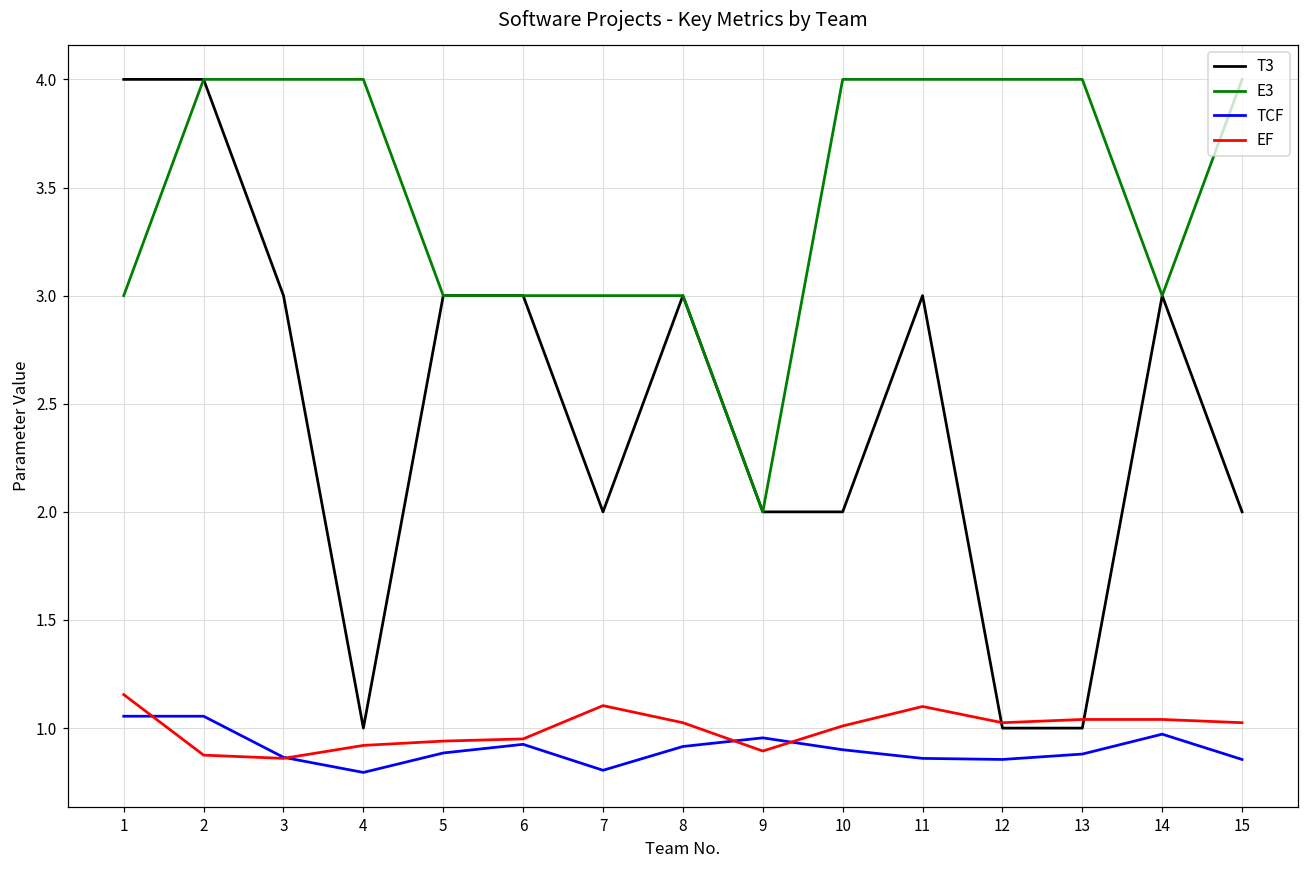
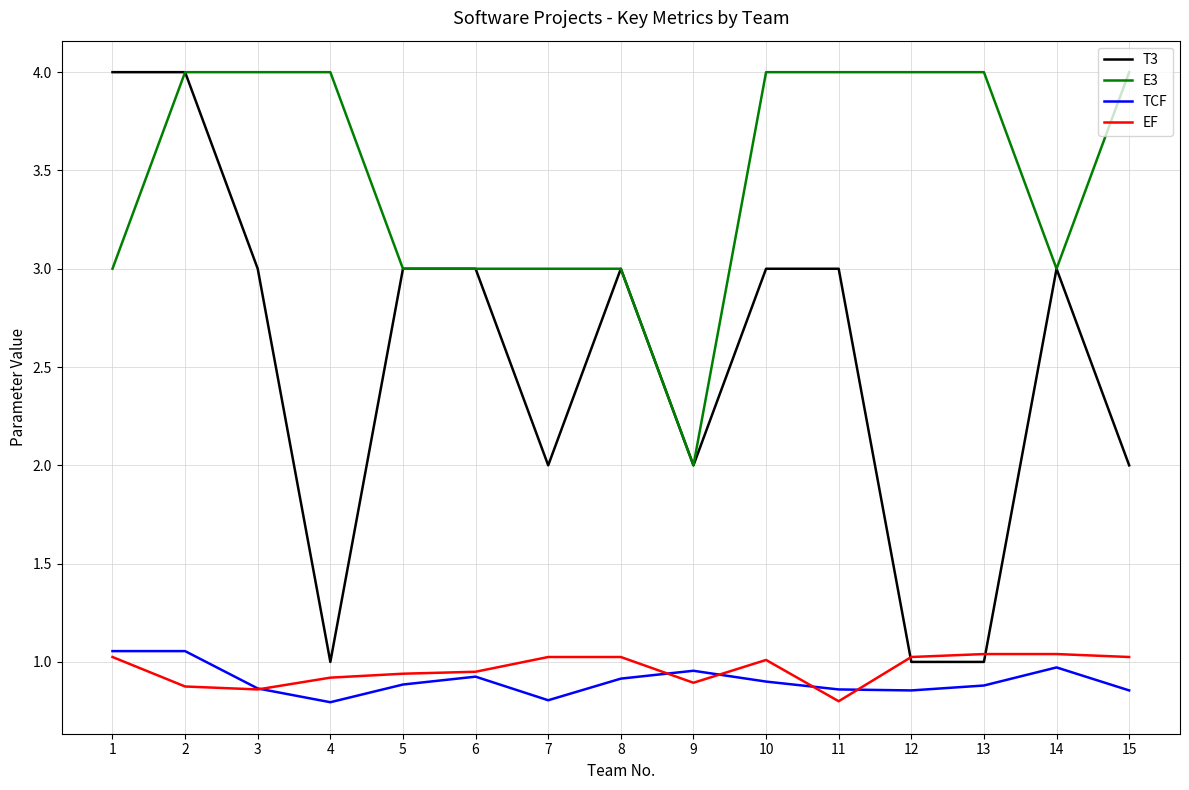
EF, 1: 1.16 -> 1.03
EF, 7: 1.10 -> 1.03
T3, 10: 2 -> 3
EF, 11: 1.1 -> 0.8
